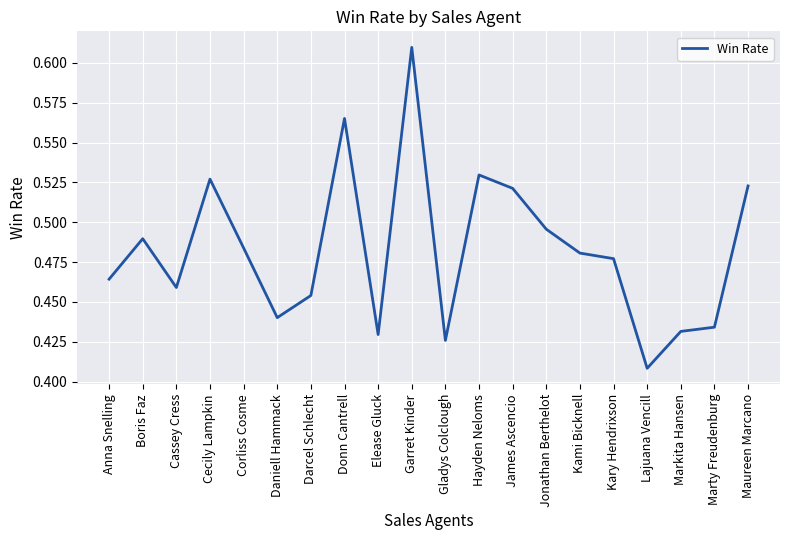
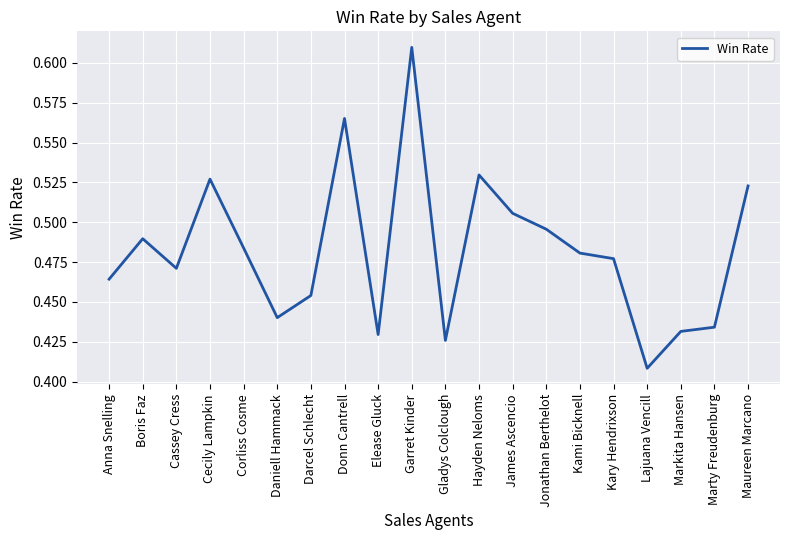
Cassey Cress: 0.459 -> 0.471
James Ascencio: 0.521 -> 0.506
